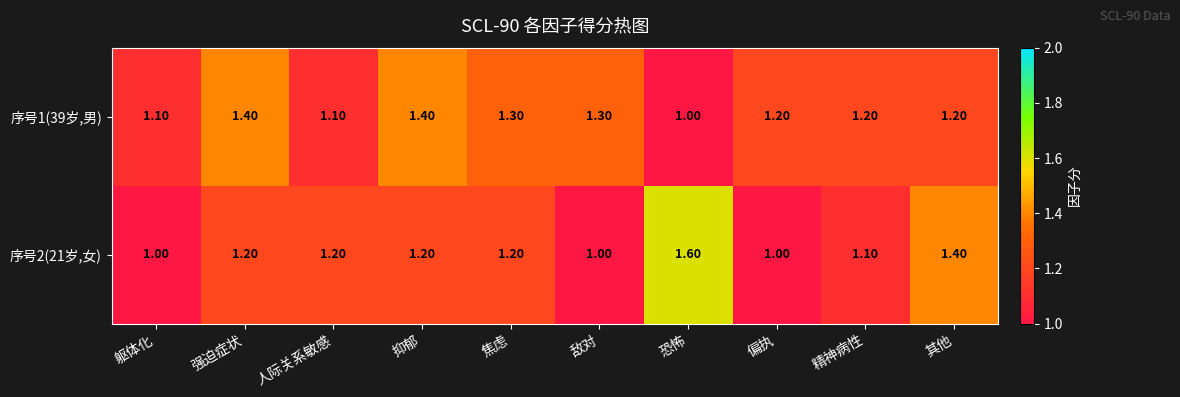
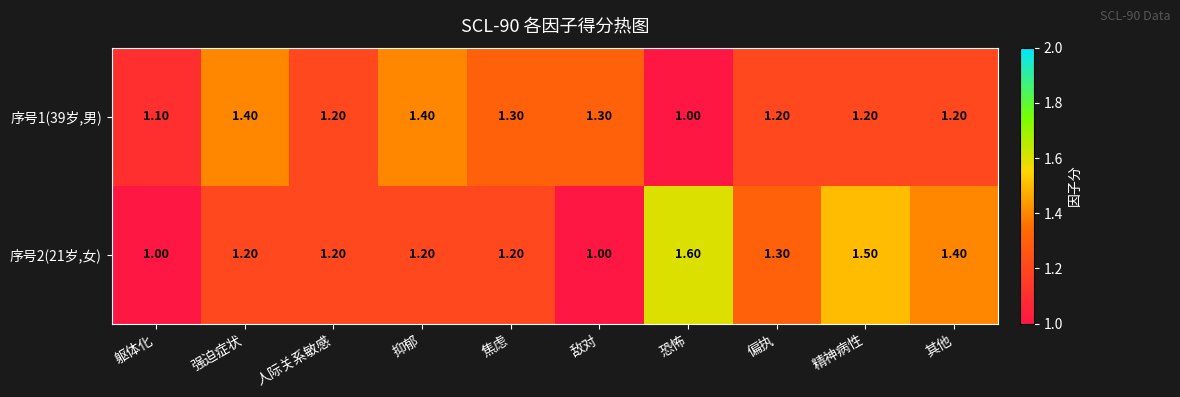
序号1(39岁,男), 人际关系敏感: 1.10 -> 1.20
序号2(21岁,女), 偏执: 1.00 -> 1.30
序号2(21岁,女), 精神病性: 1.10 -> 1.50
